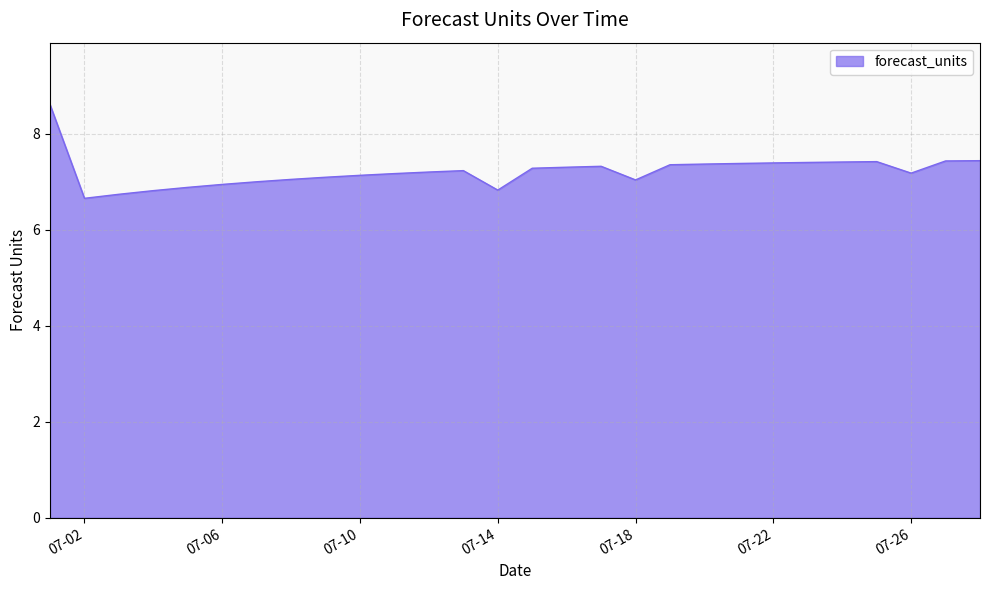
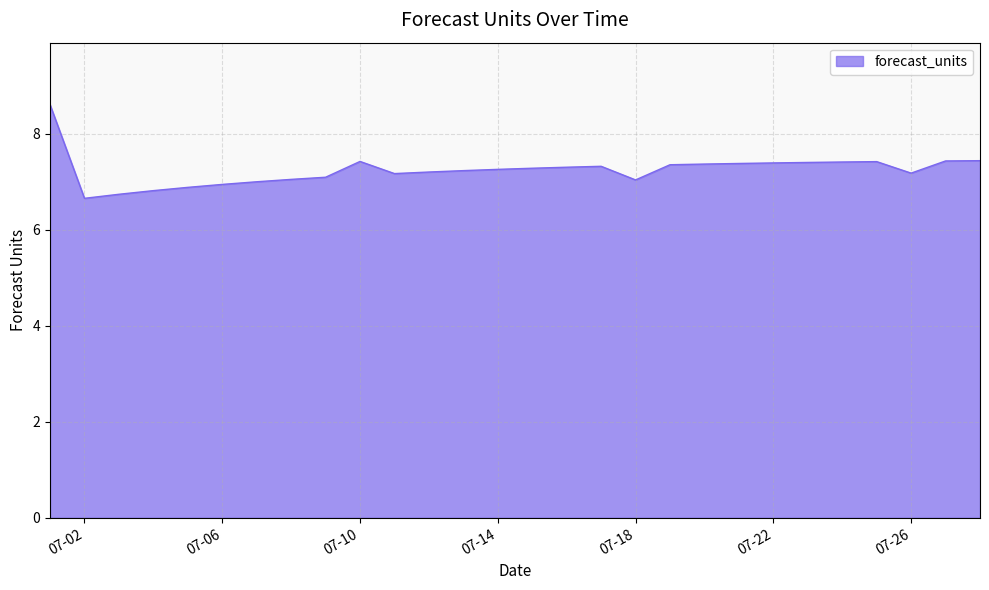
07-10: 7.1 -> 7.4
07-14: 6.8 -> 7.3
